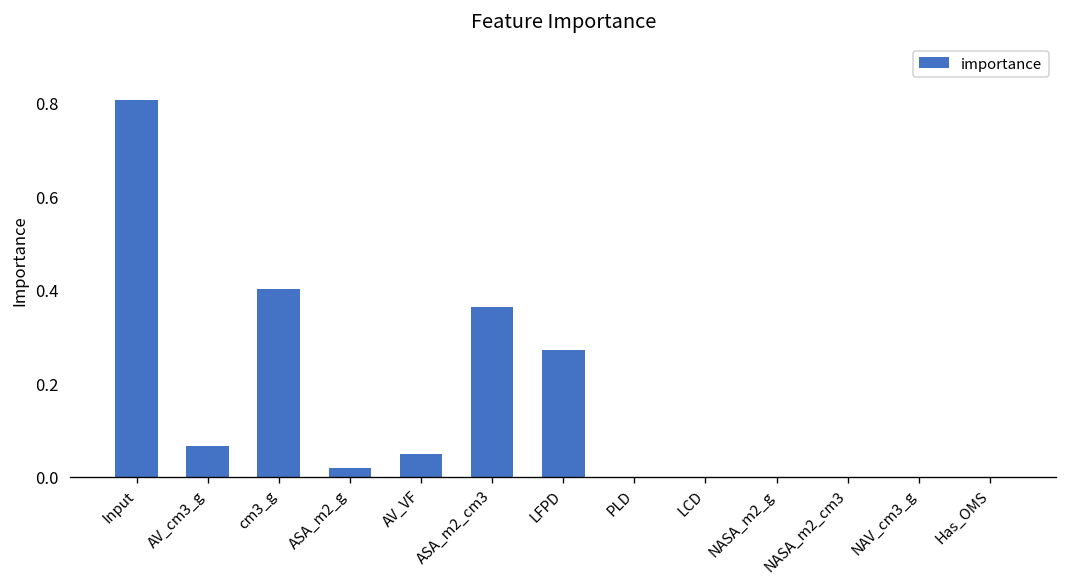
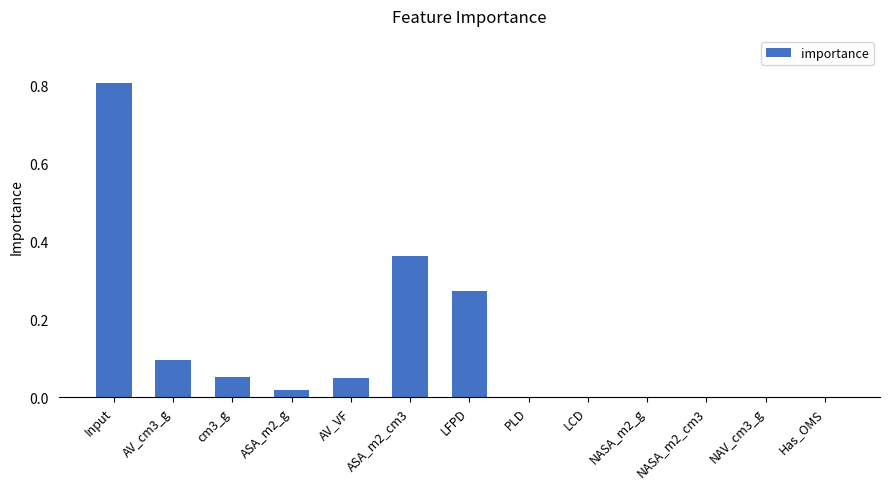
AV_cm3_g: 0.06 -> 0.10
cm3_g: 0.40 -> 0.05
